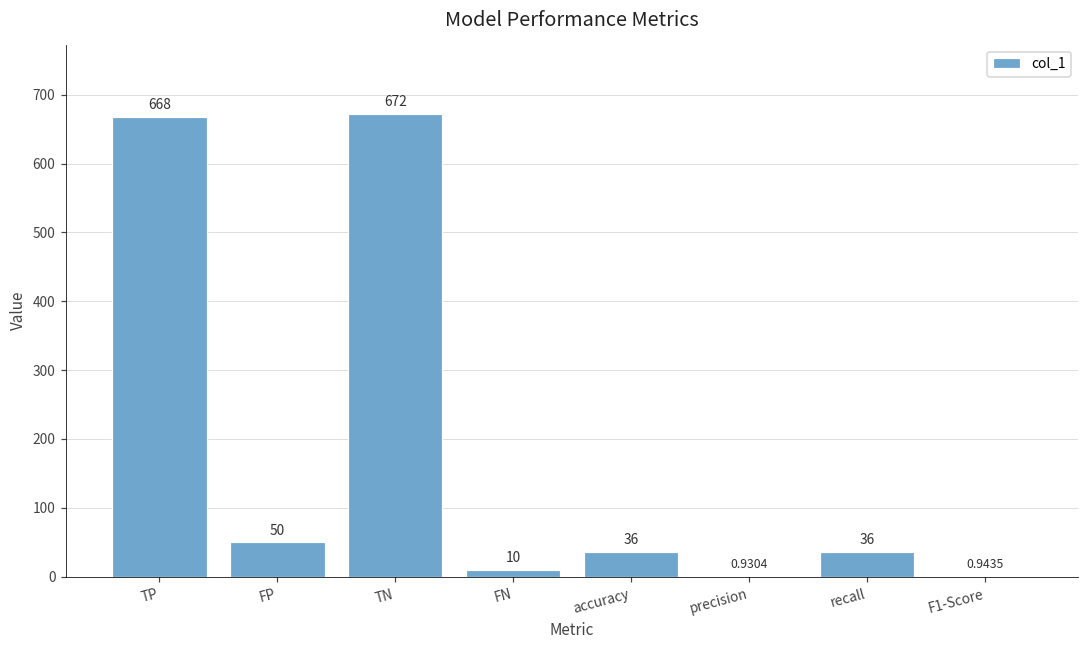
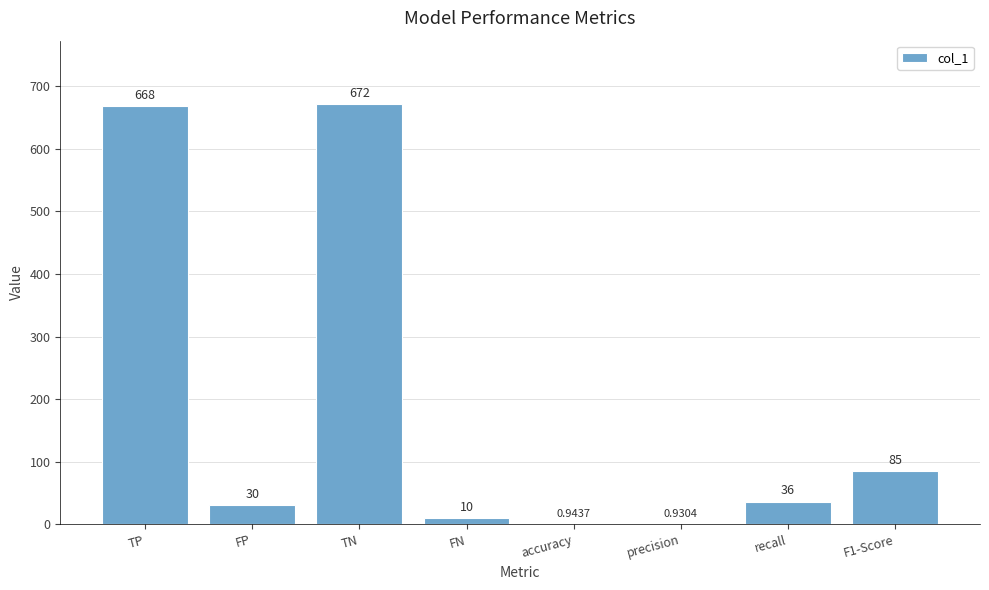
FP: 50 -> 30
accuracy: 36 -> 0.9437
F1-Score: 0.9435 -> 85
